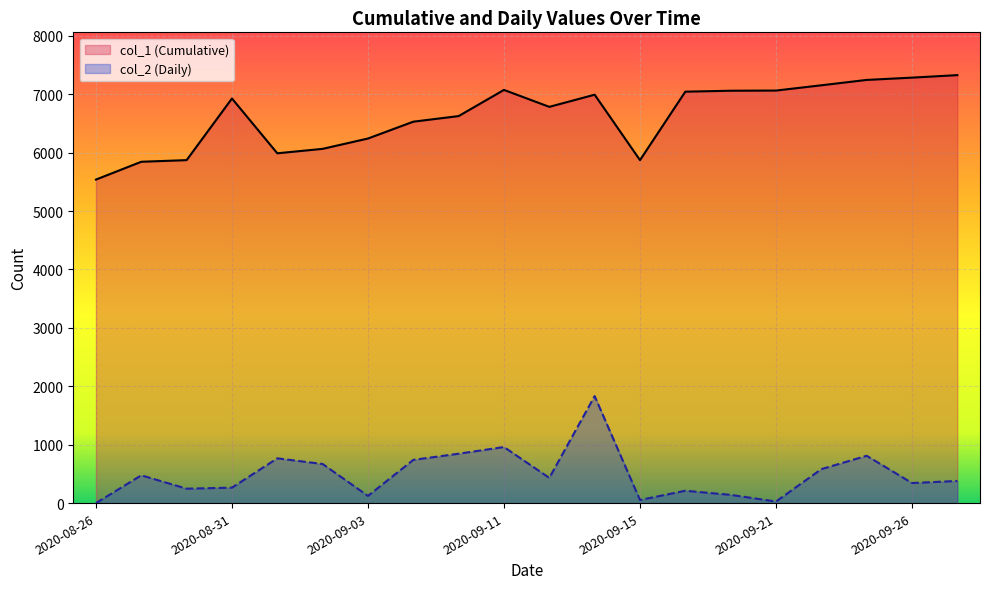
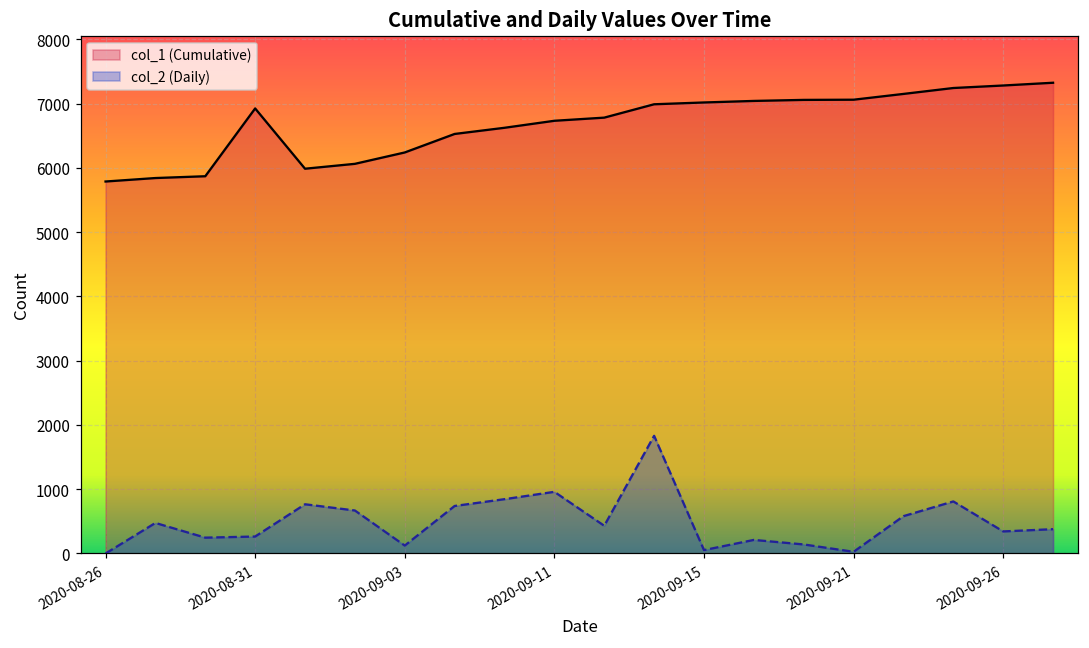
col_1 (Cumulative), 2020-08-26: 5500 -> 5800
col_1 (Cumulative), 2020-09-11: 7100 -> 6700
col_1 (Cumulative), 2020-09-15: 5900 -> 7000
